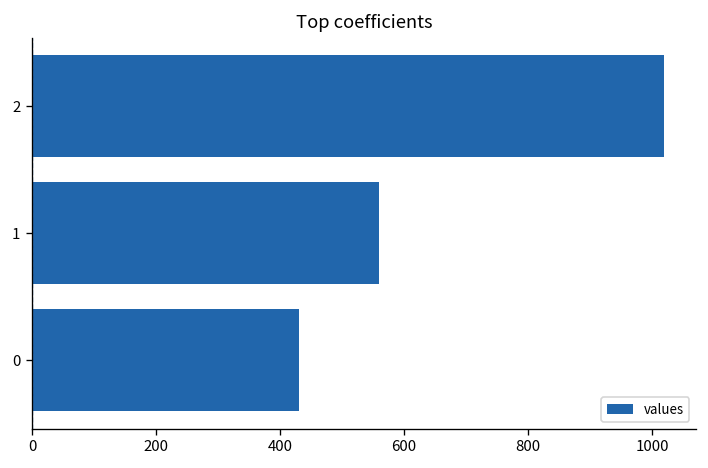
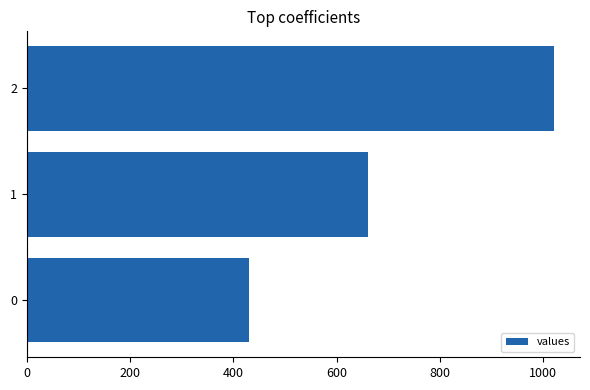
1: 560 -> 660
